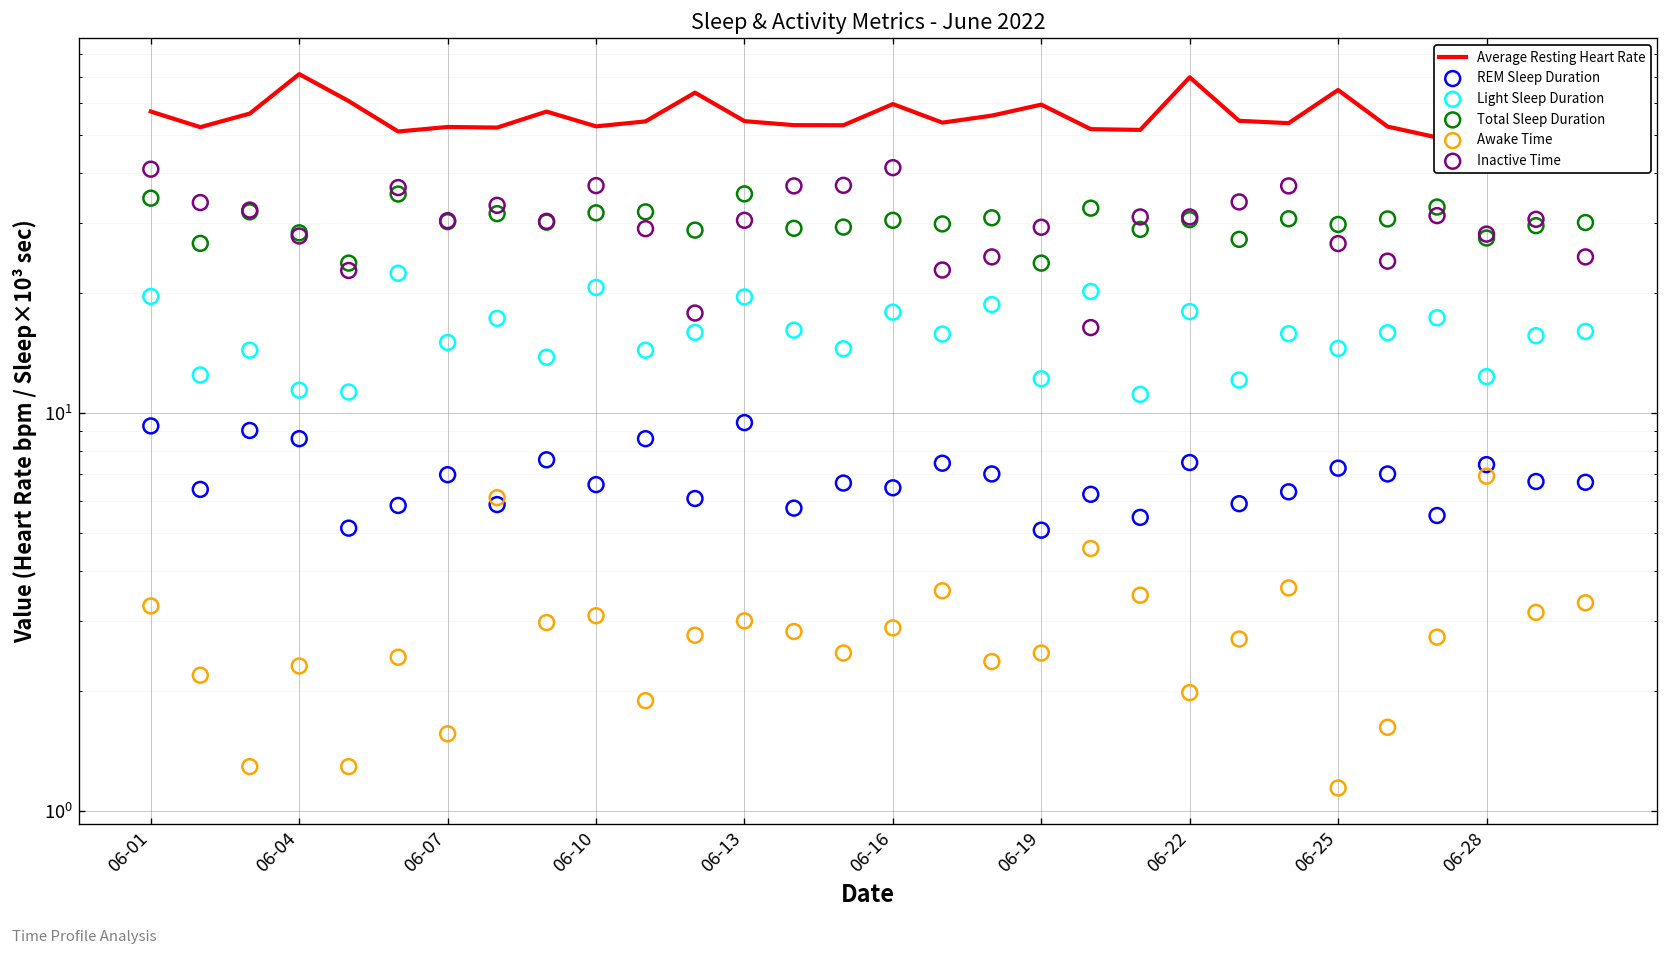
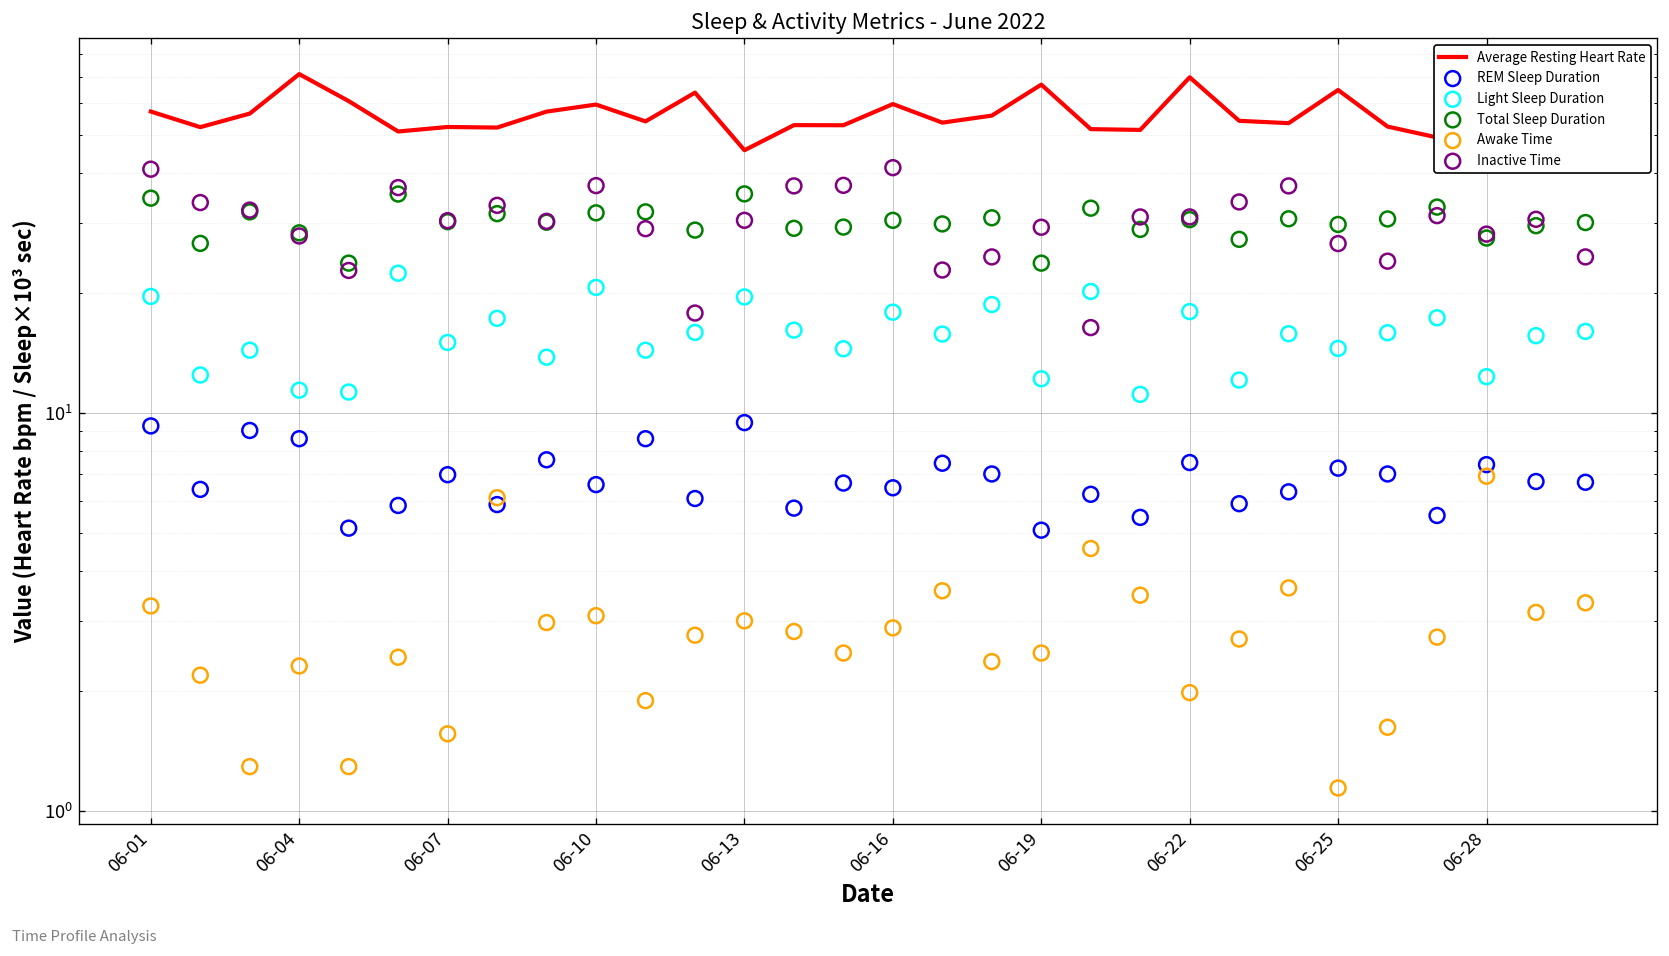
Average Resting Heart Rate, 06-10: 53 -> 60
Average Resting Heart Rate, 06-13: 54 -> 46
Average Resting Heart Rate, 06-19: 60 -> 67
